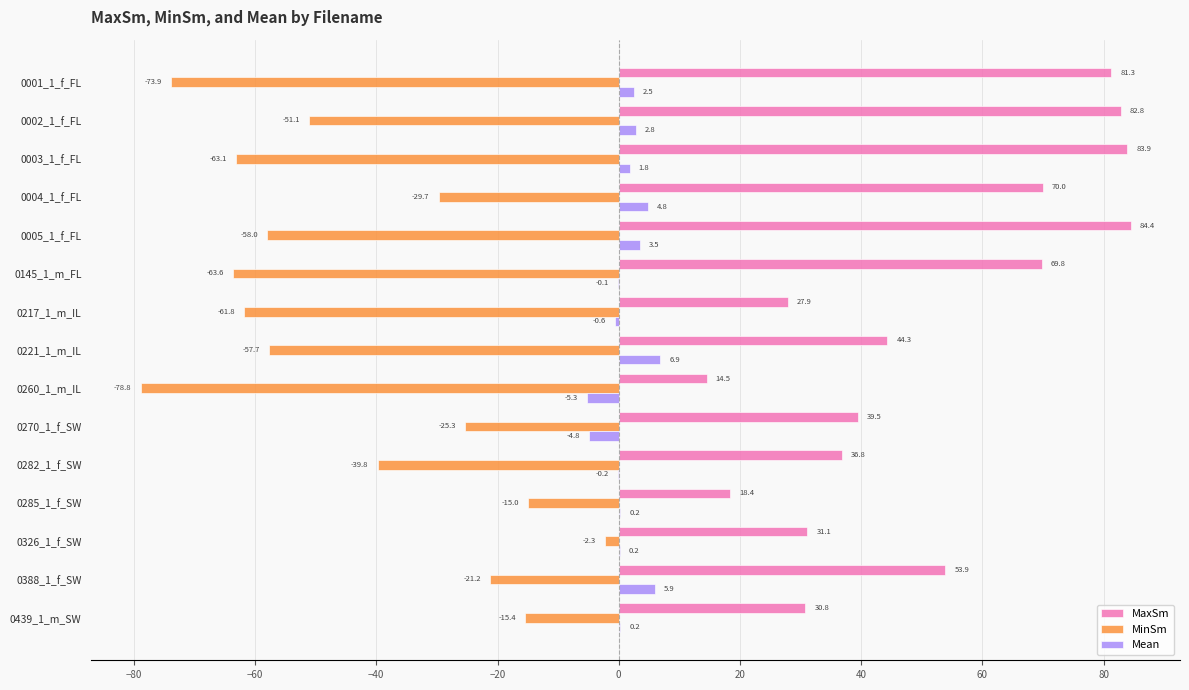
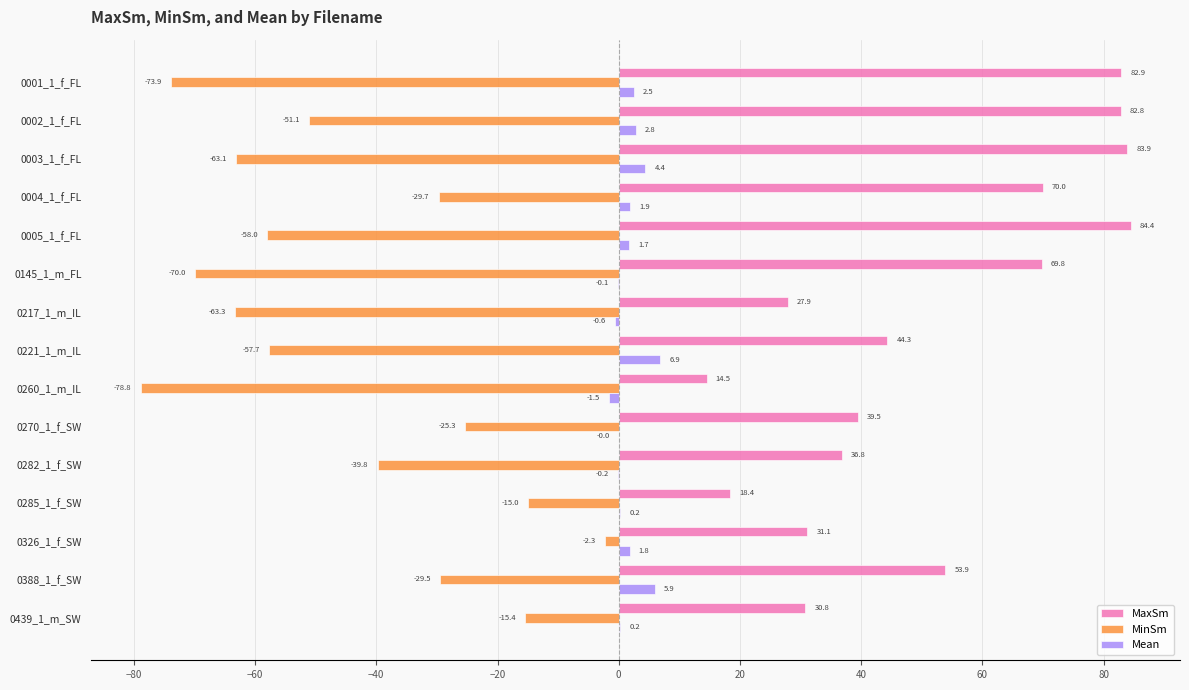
MaxSm, 0001_1_f_FL: 81.3 -> 82.9
Mean, 0003_1_f_FL: 1.8 -> 4.4
Mean, 0004_1_f_FL: 4.8 -> 1.9
Mean, 0005_1_f_FL: 3.5 -> 1.7
MinSm, 0145_1_m_FL: -63.6 -> -70.0
MinSm, 0217_1_m_IL: -61.8 -> -63.3
Mean, 0260_1_m_IL: -5.3 -> -1.5
Mean, 0270_1_f_SW: -4.8 -> -0.0
Mean, 0326_1_f_SW: 0.2 -> 1.8
MinSm, 0388_1_f_SW: -21.2 -> -29.5
